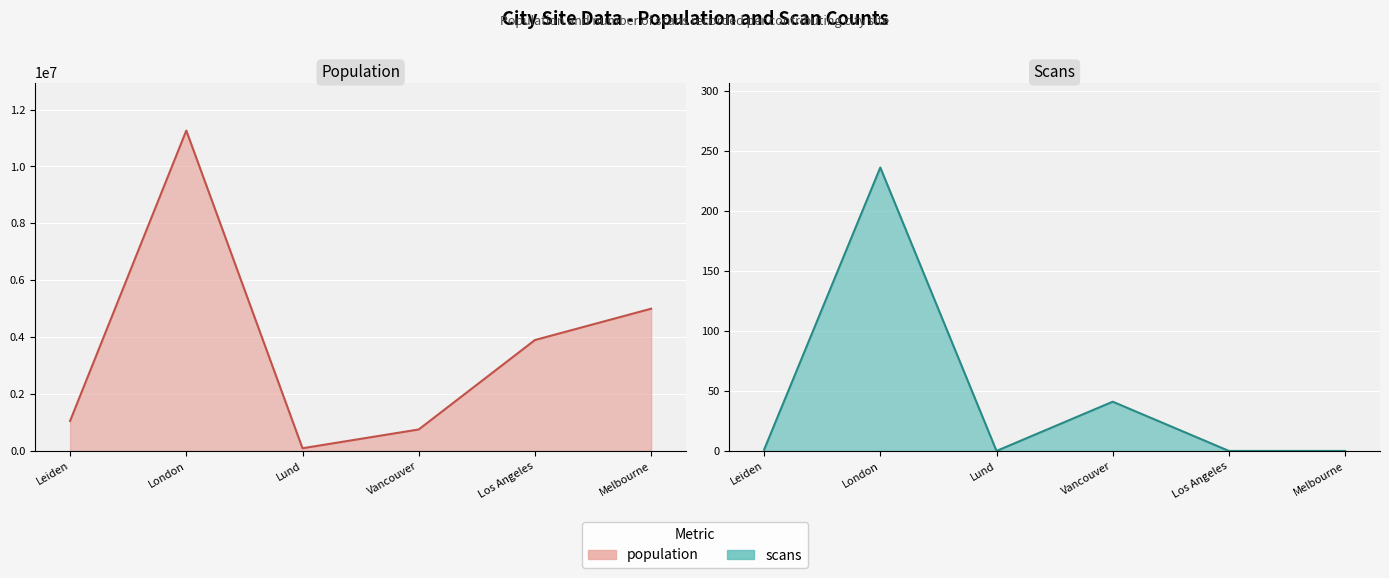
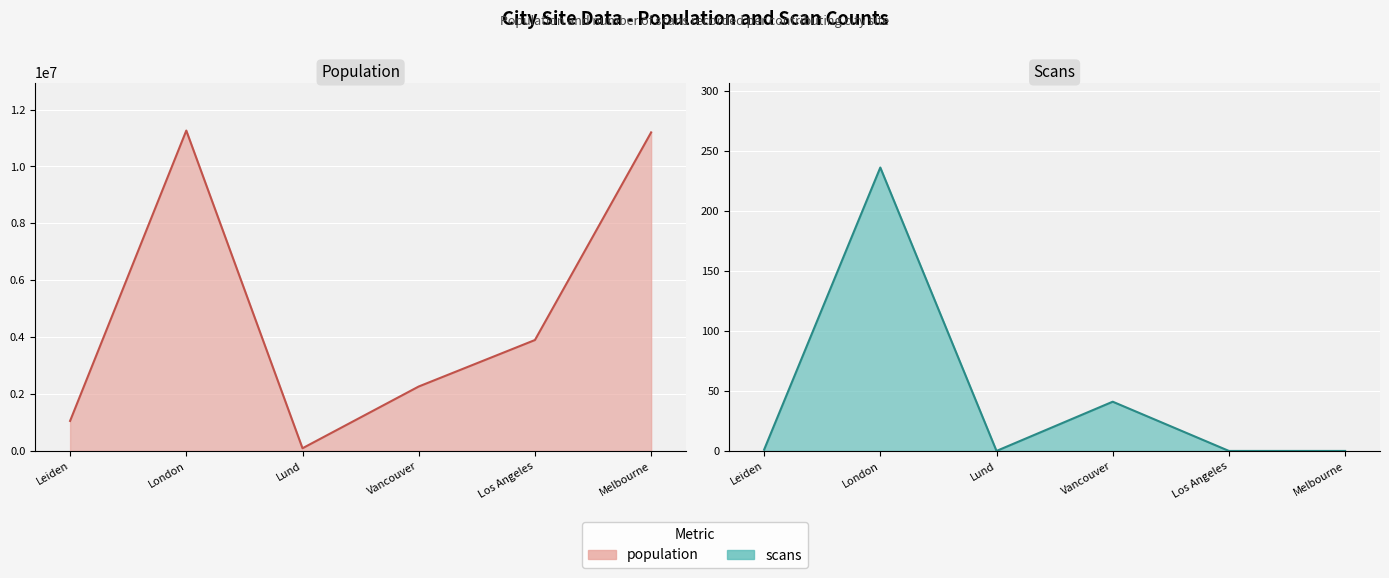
Population, Vancouver: 800000 -> 2300000
Population, Melbourne: 5000000 -> 11200000
